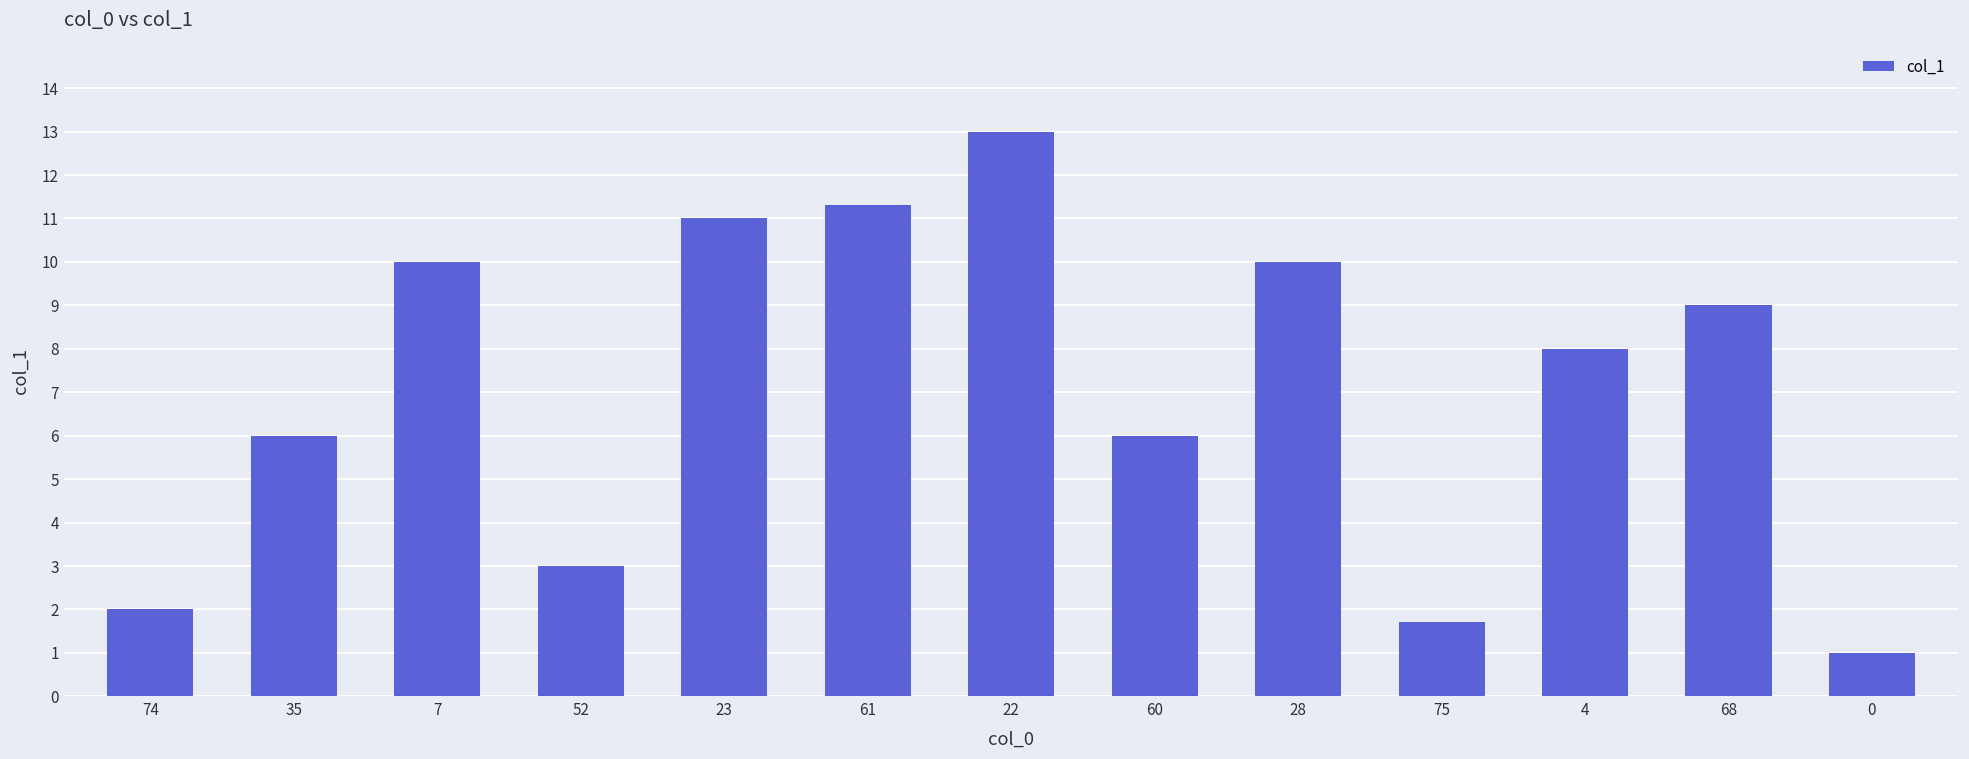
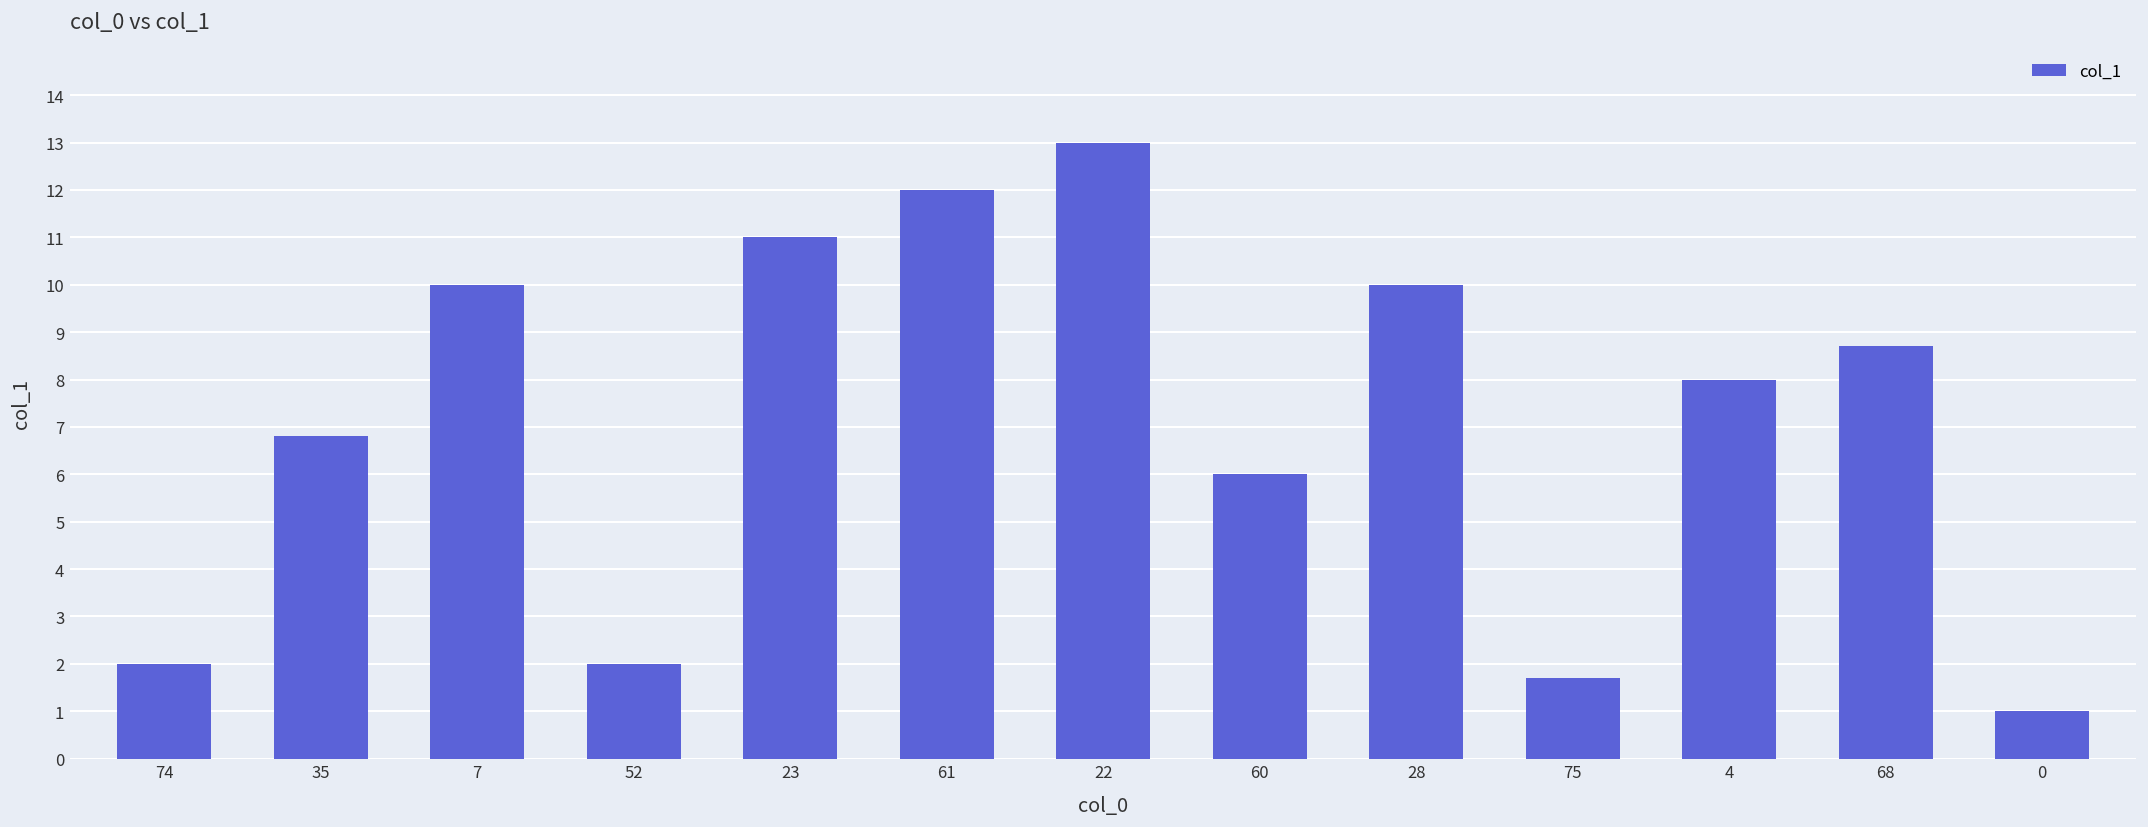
35: 6.0 -> 6.8
52: 3 -> 2
61: 11.3 -> 12.0
68: 9.0 -> 8.7
